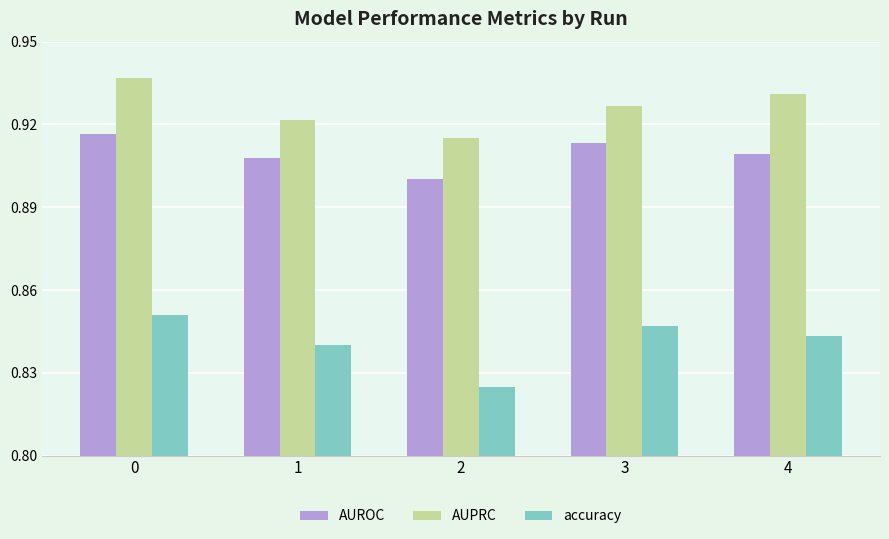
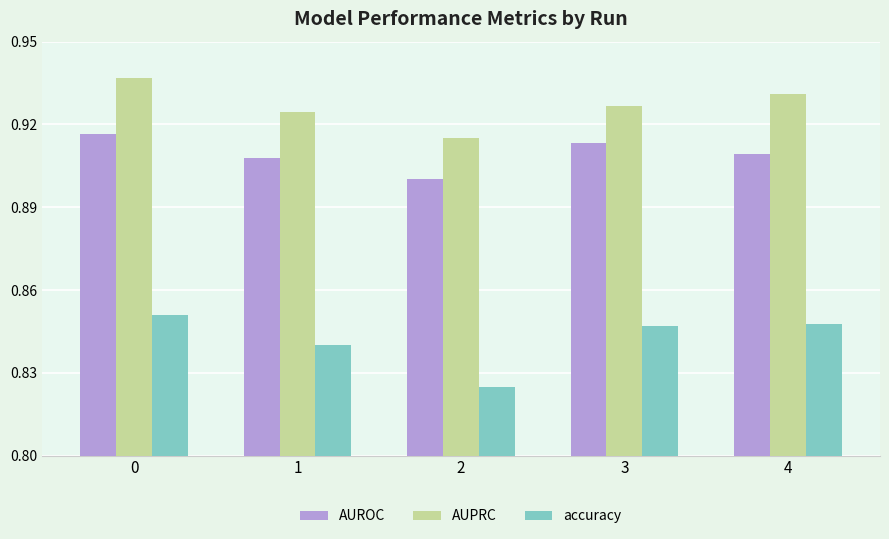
AUPRC, 1: 0.922 -> 0.924
accuracy, 4: 0.843 -> 0.848
